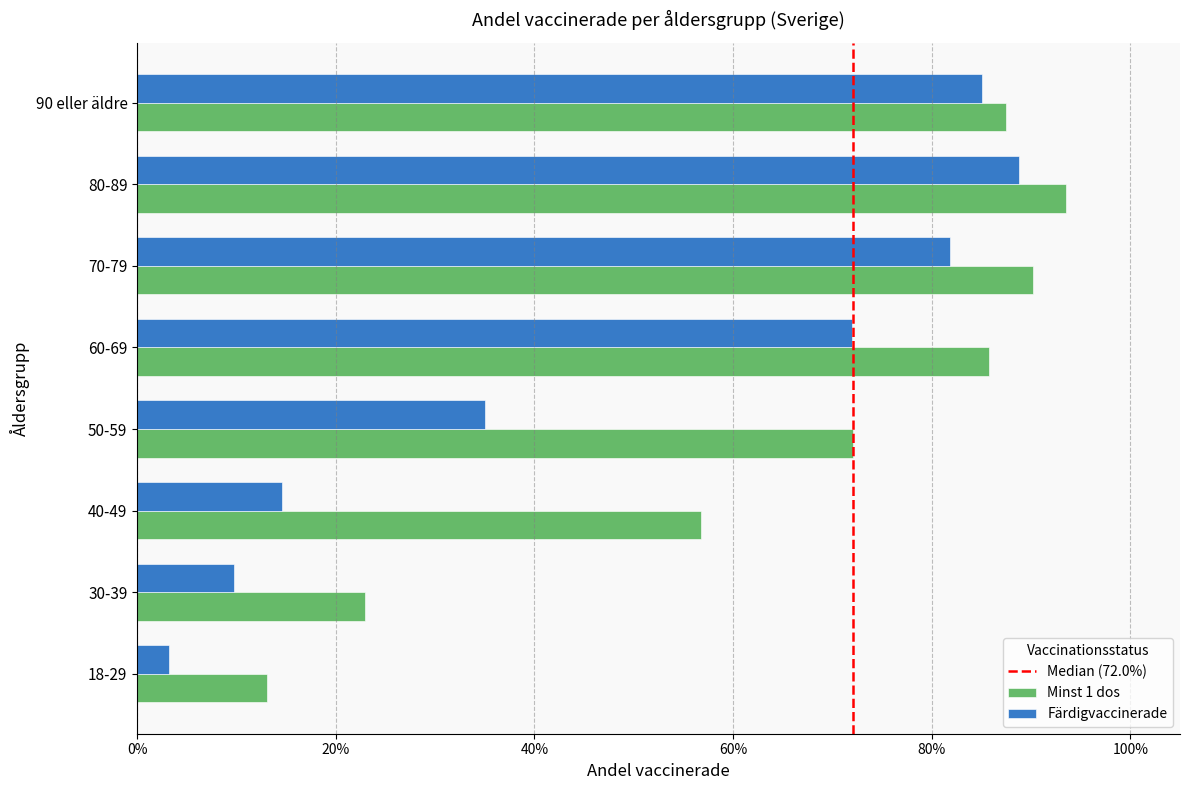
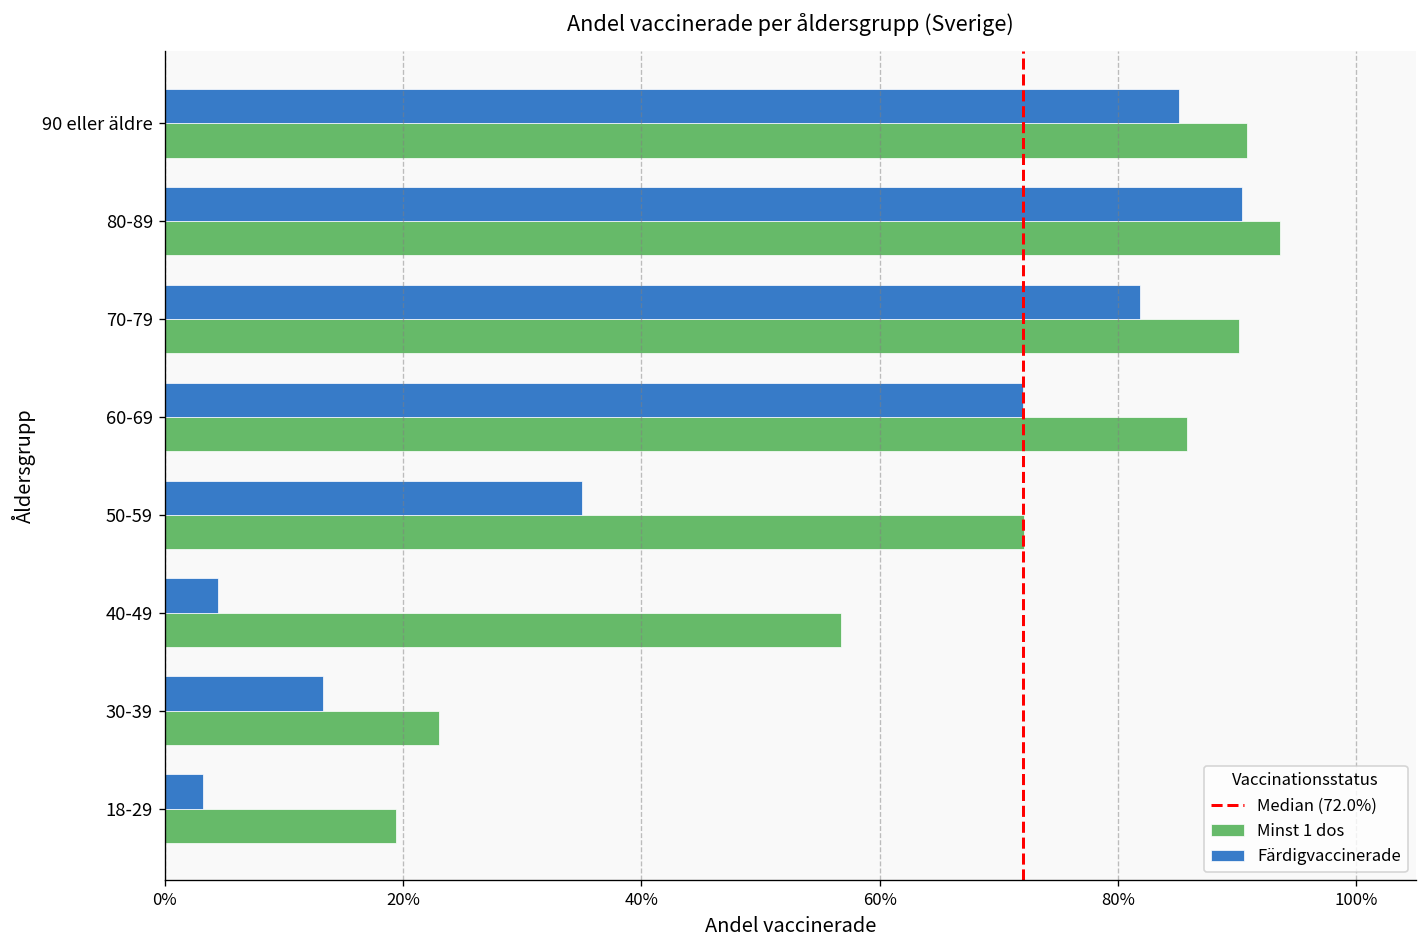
Minst 1 dos, 90 eller äldre: 87% -> 91%
Färdigvaccinerade, 80-89: 89% -> 90%
Färdigvaccinerade, 40-49: 15% -> 4%
Färdigvaccinerade, 30-39: 10% -> 13%
Minst 1 dos, 18-29: 13% -> 19%
